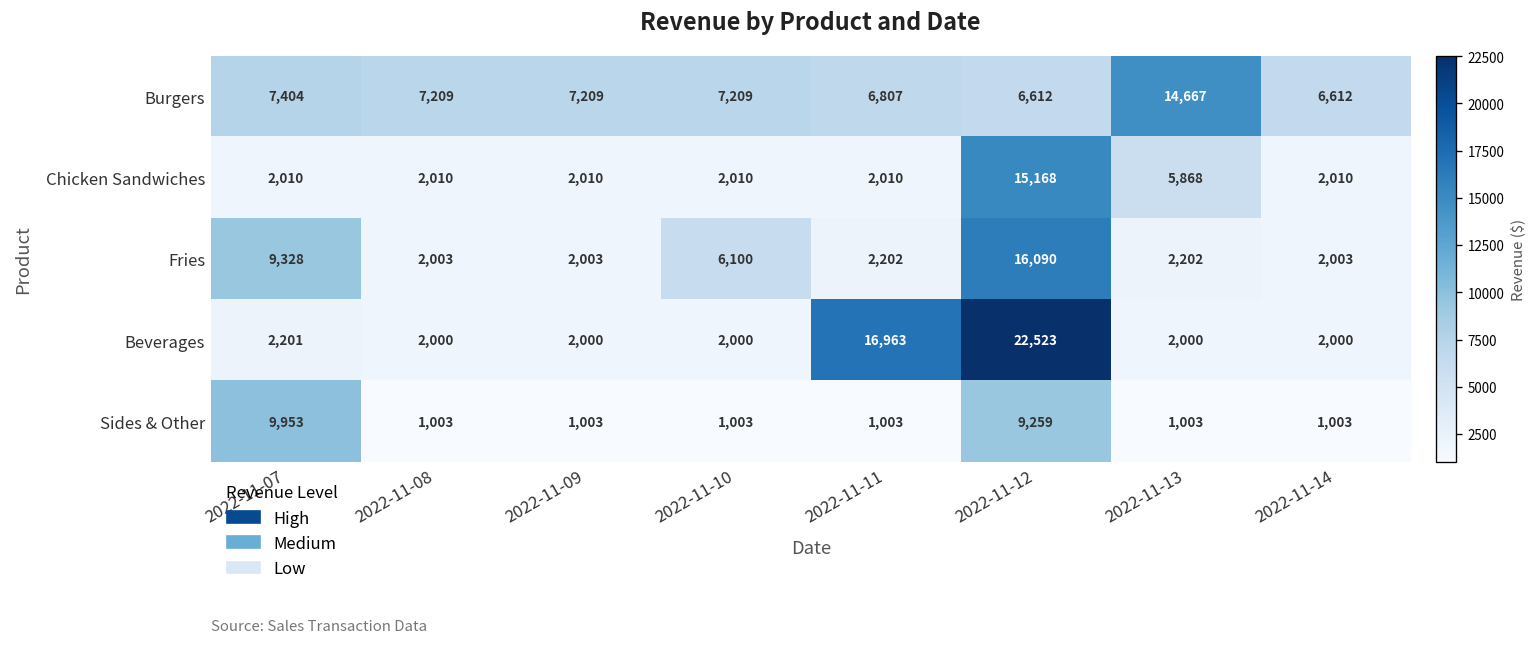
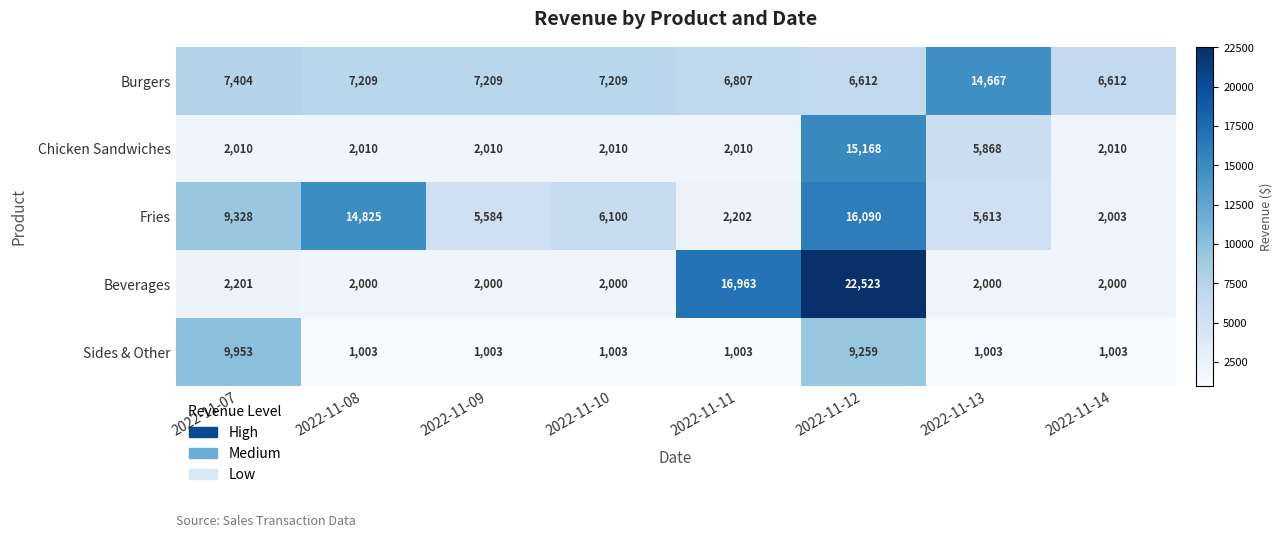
Fries, 2022-11-08: 2,003 -> 14,825
Fries, 2022-11-09: 2,003 -> 5,584
Fries, 2022-11-13: 2,202 -> 5,613
